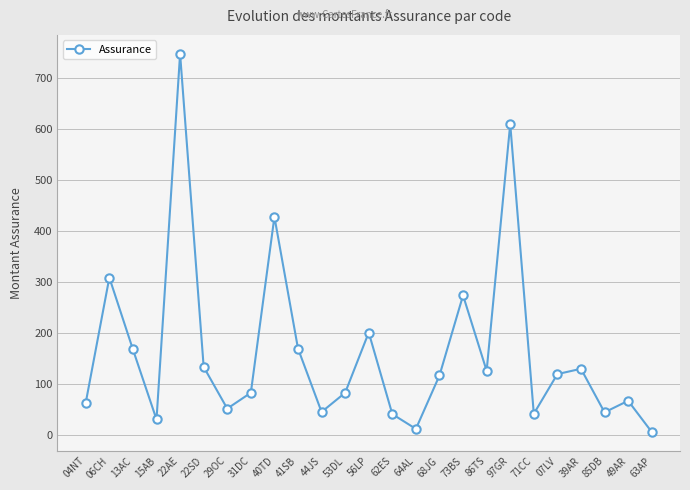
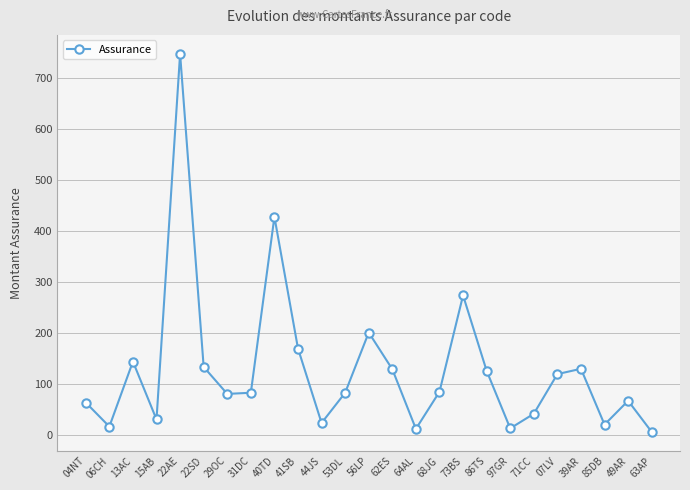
06CH: 310 -> 20
13AC: 170 -> 140
29OC: 50 -> 80
44JS: 50 -> 20
62ES: 40 -> 130
68JG: 120 -> 90
97GR: 610 -> 10
85DB: 50 -> 20
